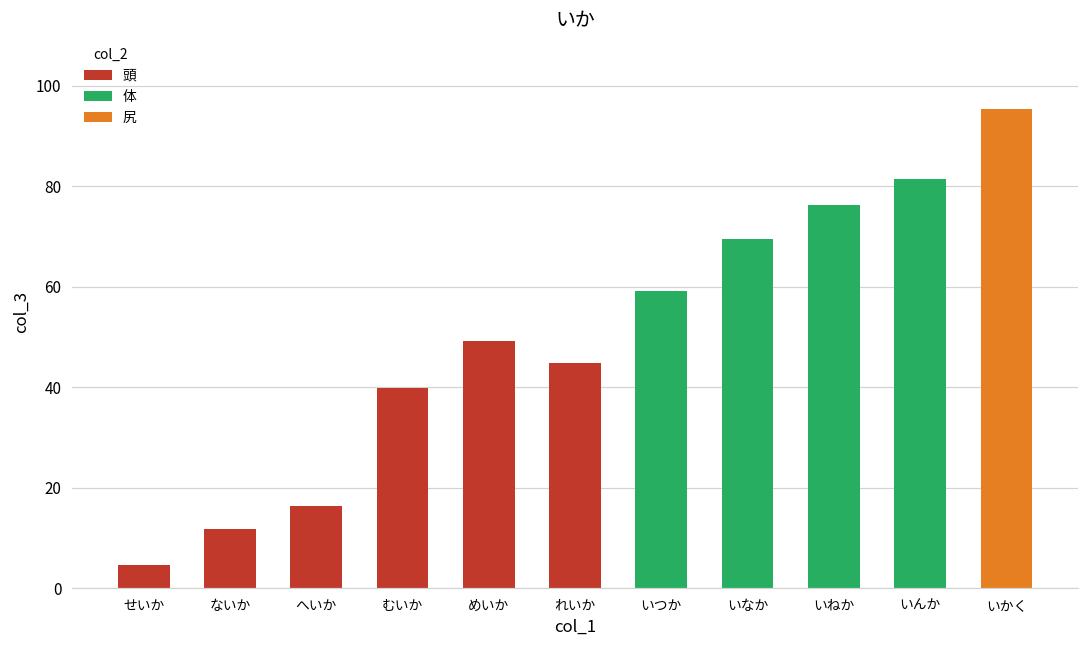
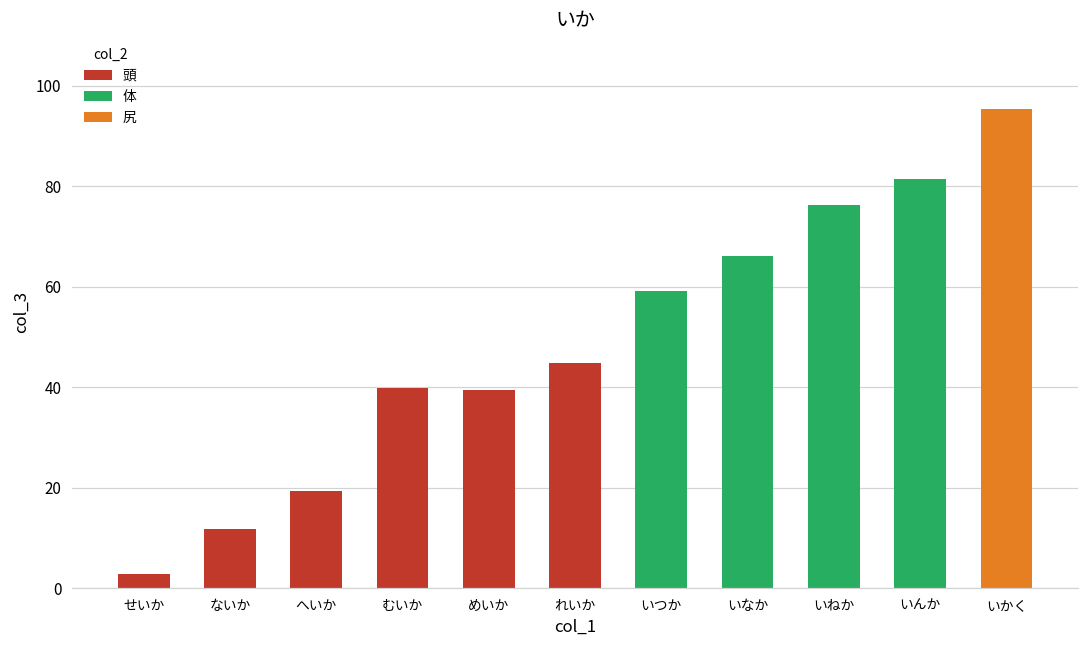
せいか: 5 -> 3
へいか: 16 -> 19
めいか: 49 -> 39
いなか: 70 -> 66
